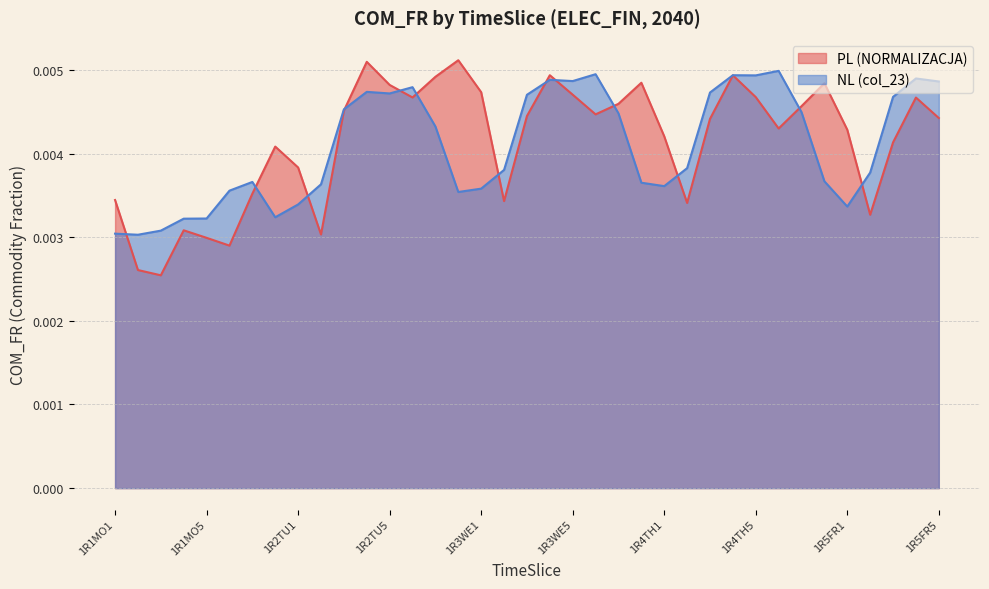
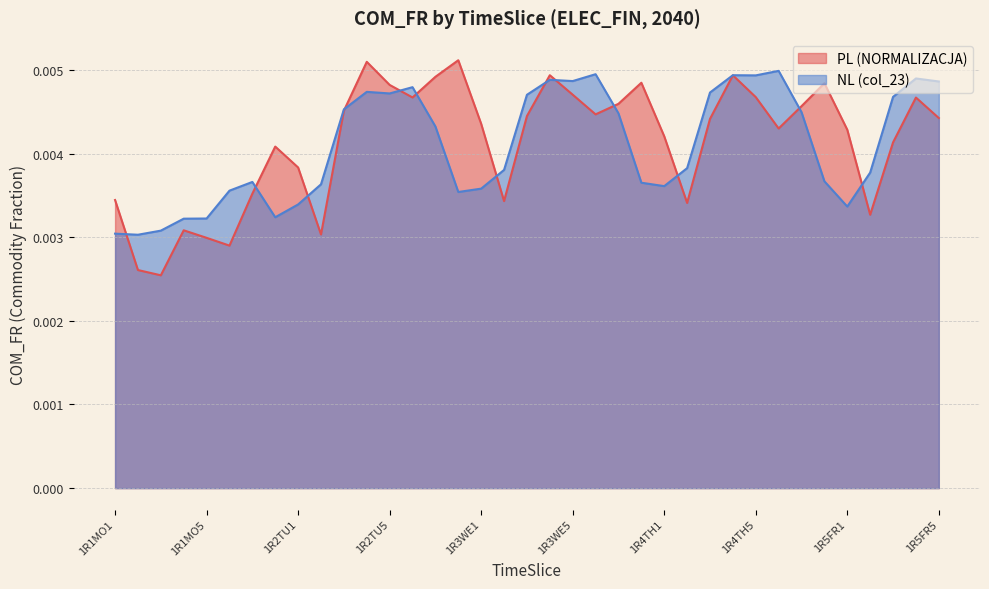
PL (NORMALIZACJA), 1R3WE1: 0.0047 -> 0.0044
